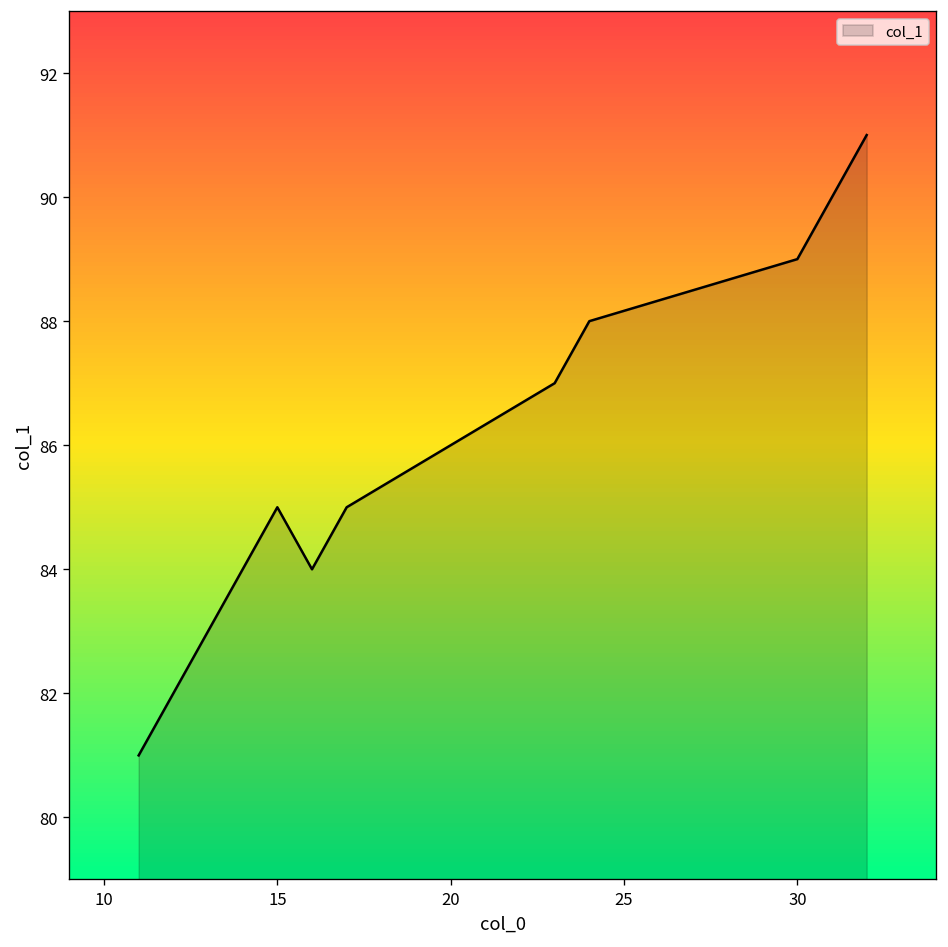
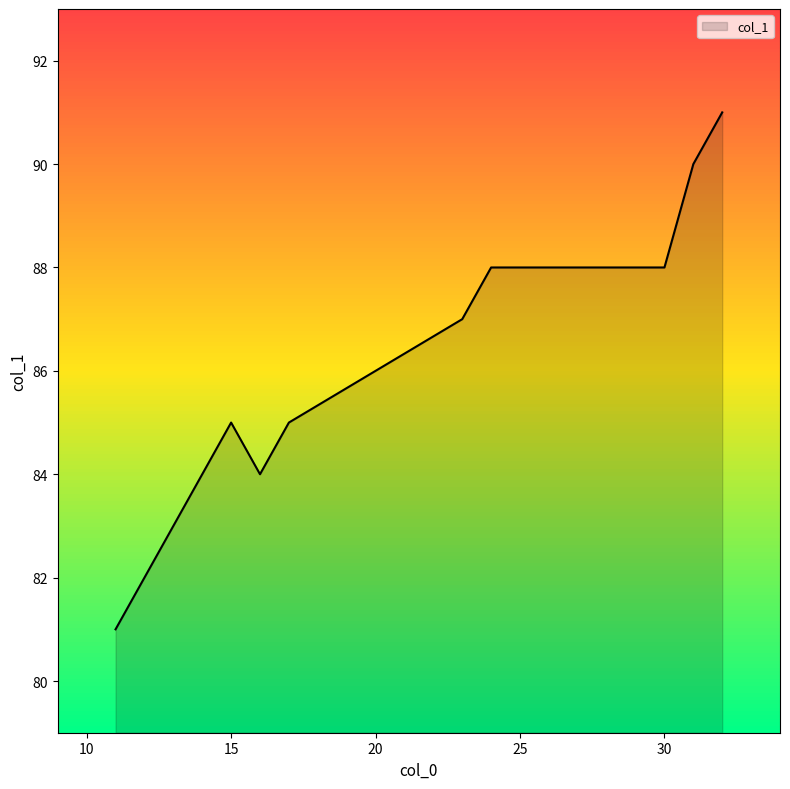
30: 89 -> 88
